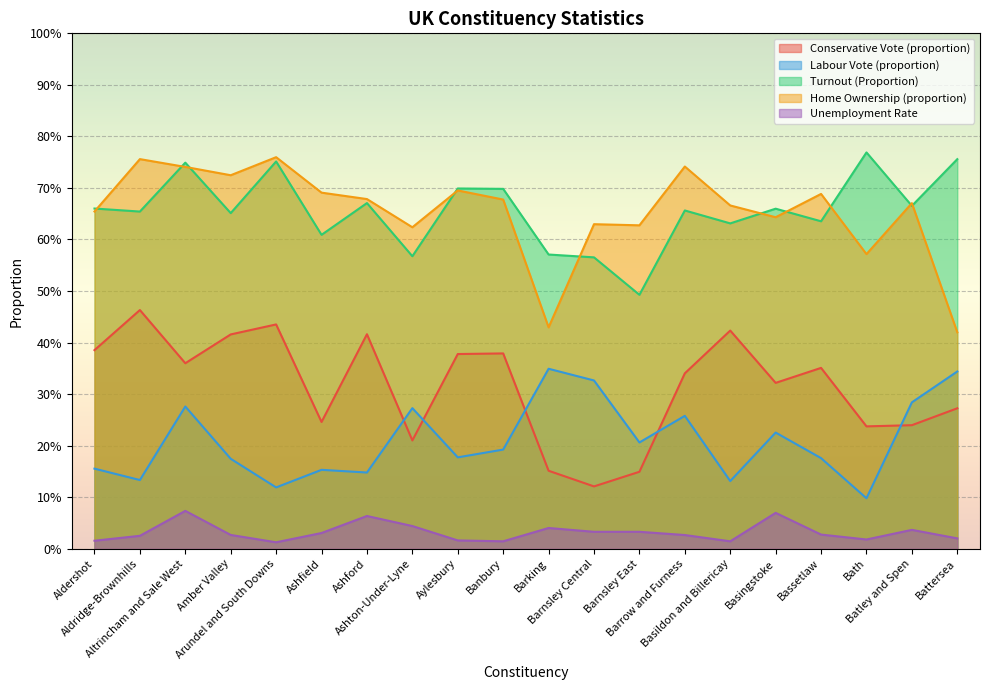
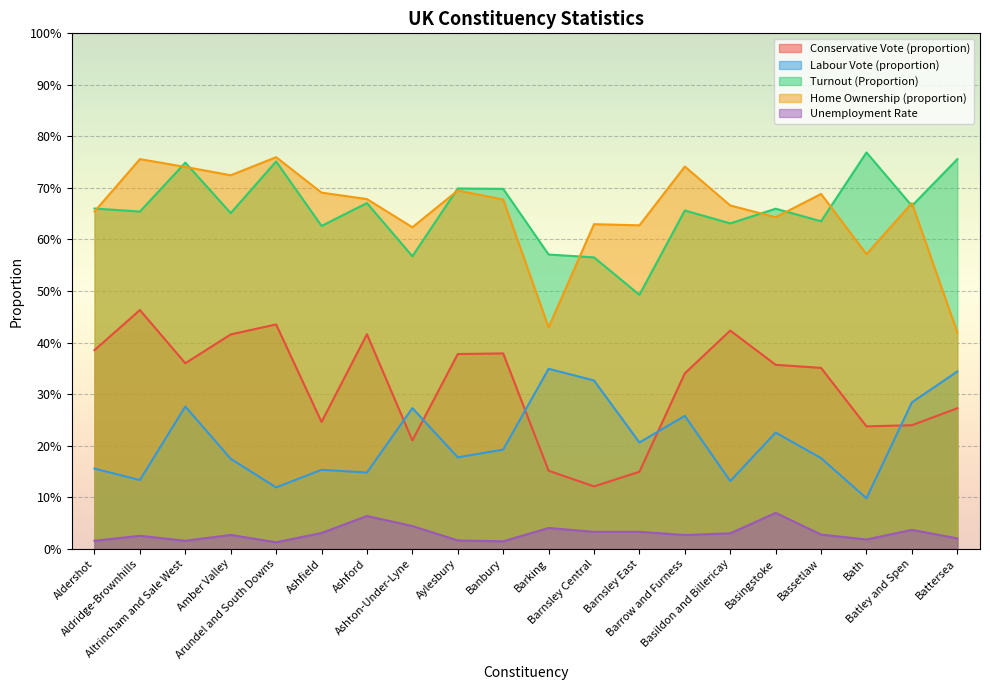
Unemployment Rate, Altrincham and Sale West: 7% -> 2%
Turnout (Proportion), Ashfield: 61% -> 63%
Unemployment Rate, Basildon and Billericay: 1% -> 3%
Conservative Vote (proportion), Basingstoke: 32% -> 36%
